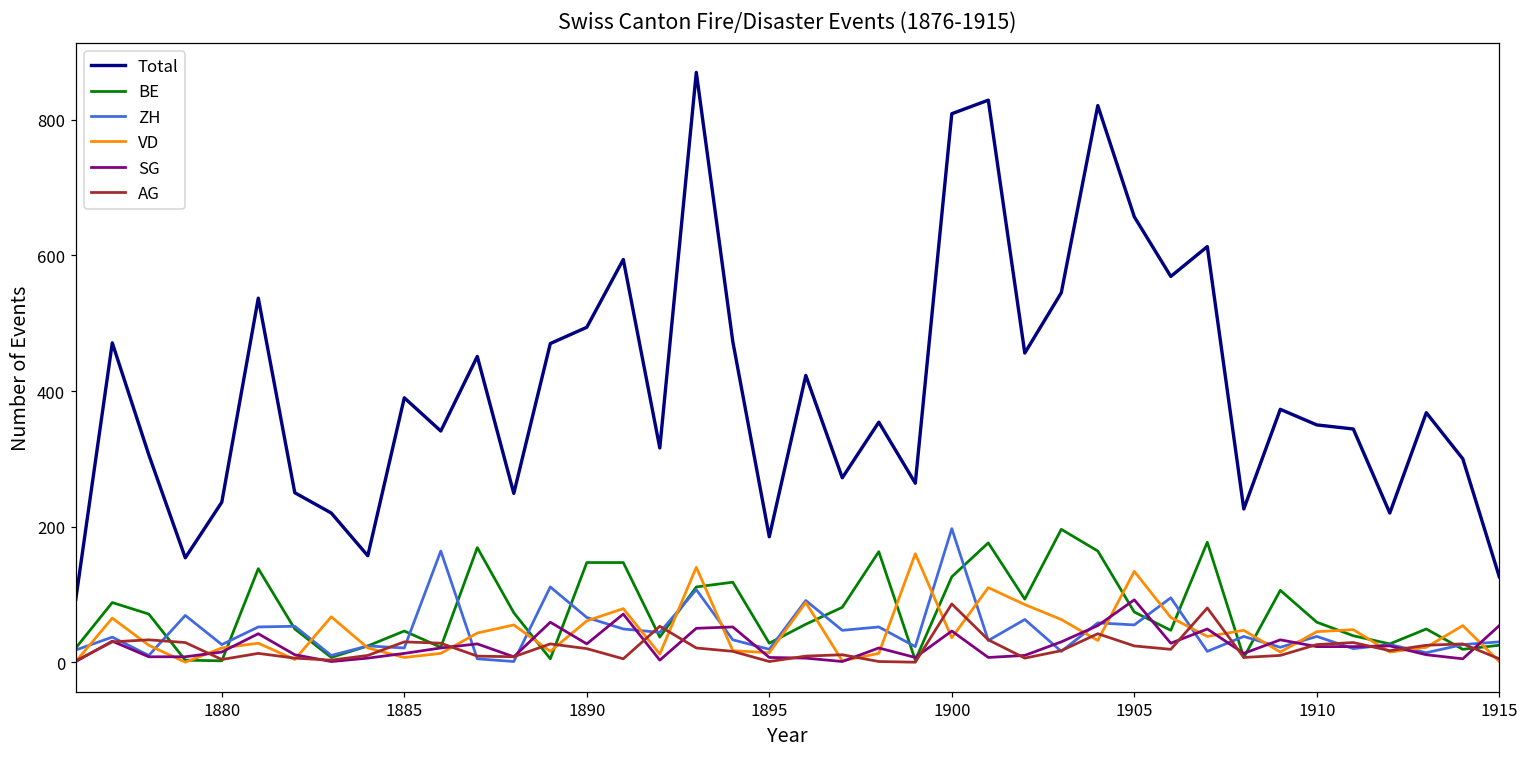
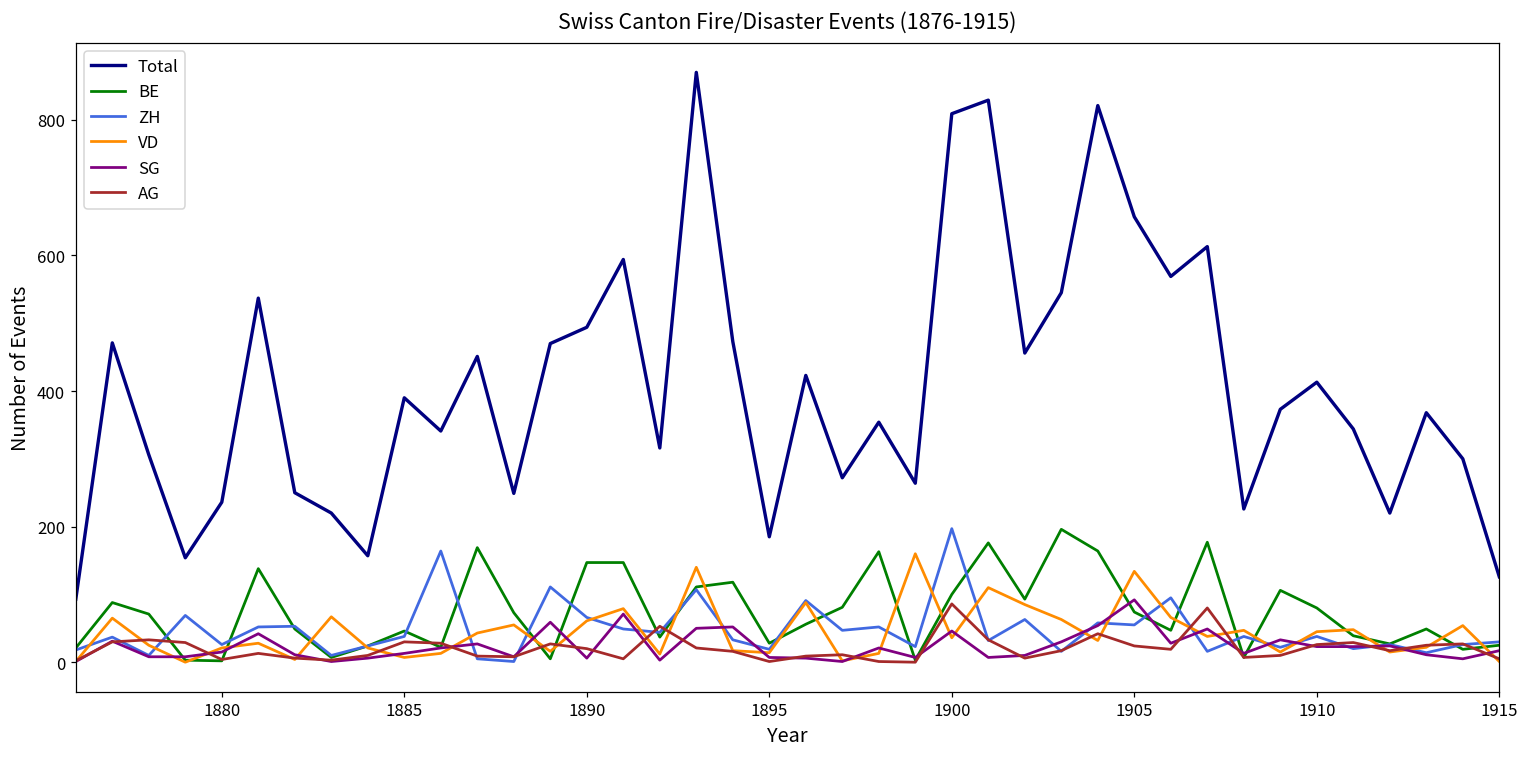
ZH, 1885: 20 -> 40
SG, 1890: 30 -> 10
BE, 1900: 130 -> 100
Total, 1910: 350 -> 410
BE, 1910: 60 -> 80
SG, 1915: 50 -> 20
